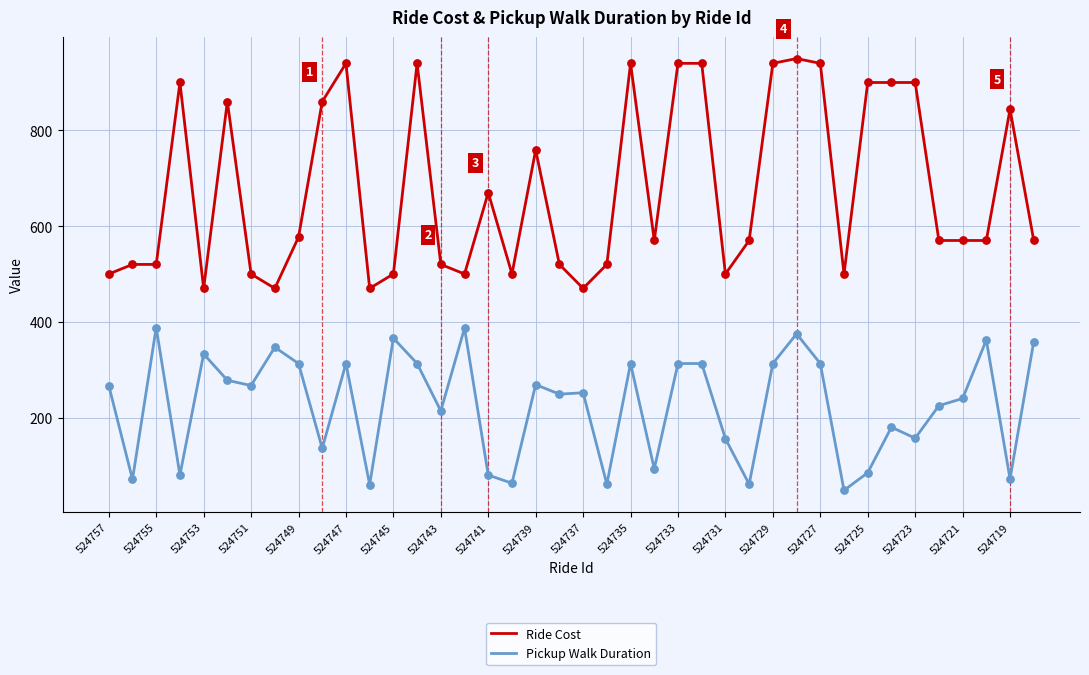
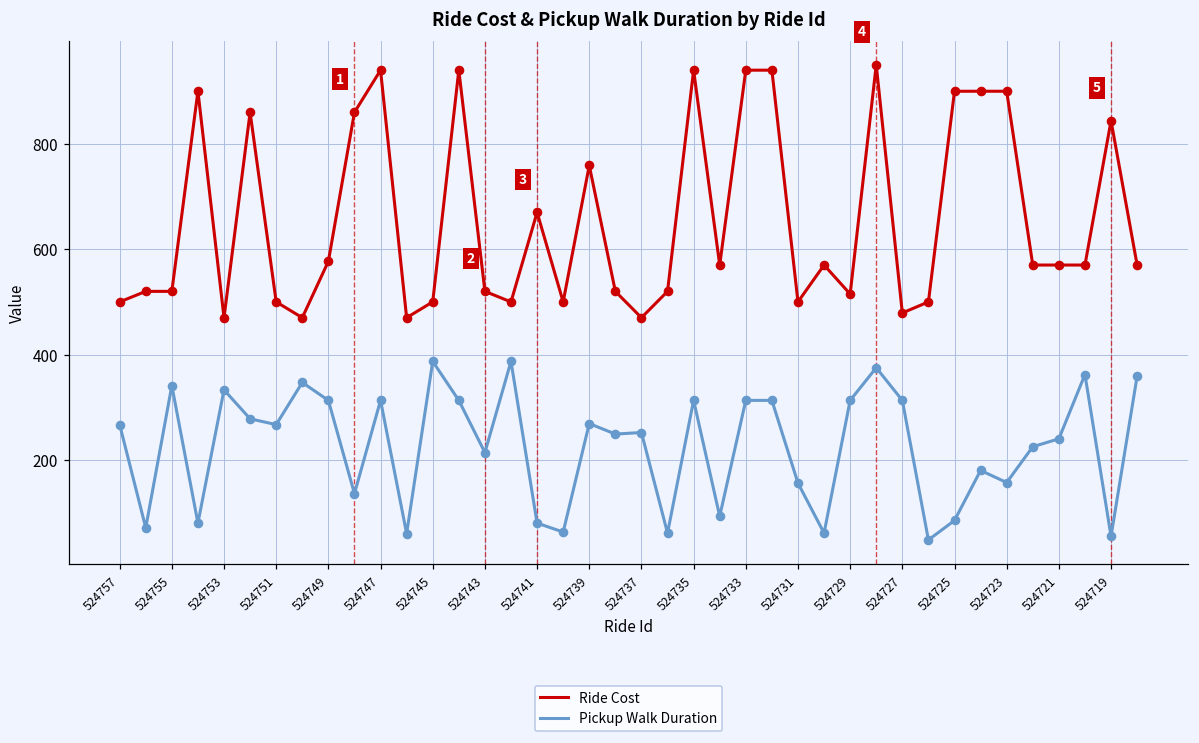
Pickup Walk Duration, 524755: 390 -> 340
Pickup Walk Duration, 524745: 370 -> 390
Ride Cost, 524729: 940 -> 520
Ride Cost, 524727: 940 -> 480
Pickup Walk Duration, 524719: 70 -> 60
